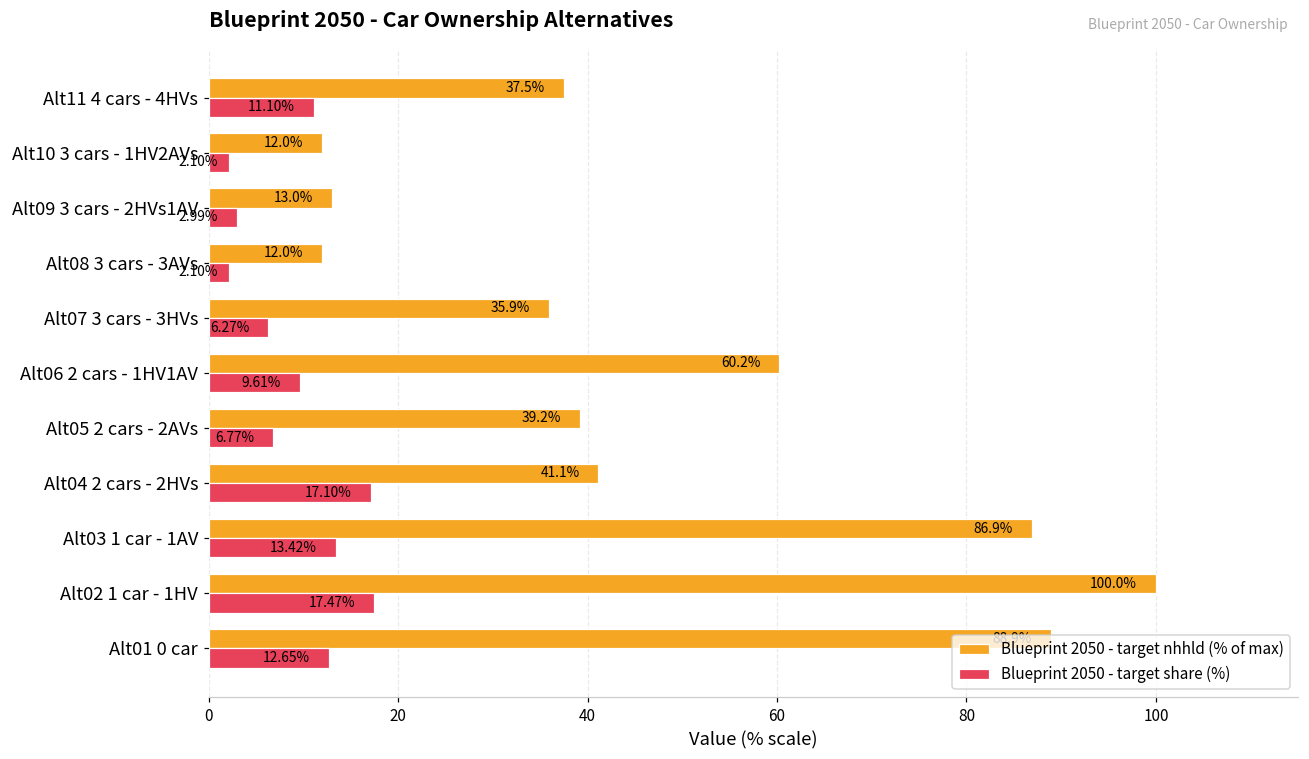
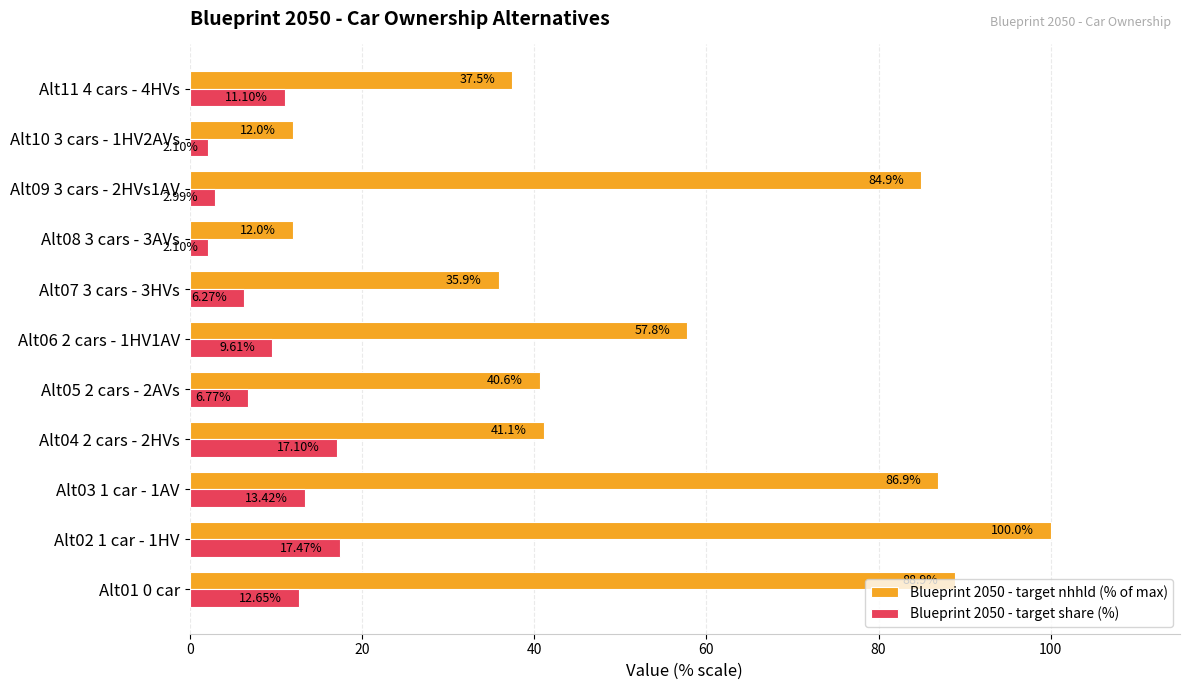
Blueprint 2050 - target nhhld (% of max), Alt09 3 cars - 2HVs1AV: 13.0% -> 84.9%
Blueprint 2050 - target nhhld (% of max), Alt06 2 cars - 1HV1AV: 60.2% -> 57.8%
Blueprint 2050 - target nhhld (% of max), Alt05 2 cars - 2AVs: 39.2% -> 40.6%
